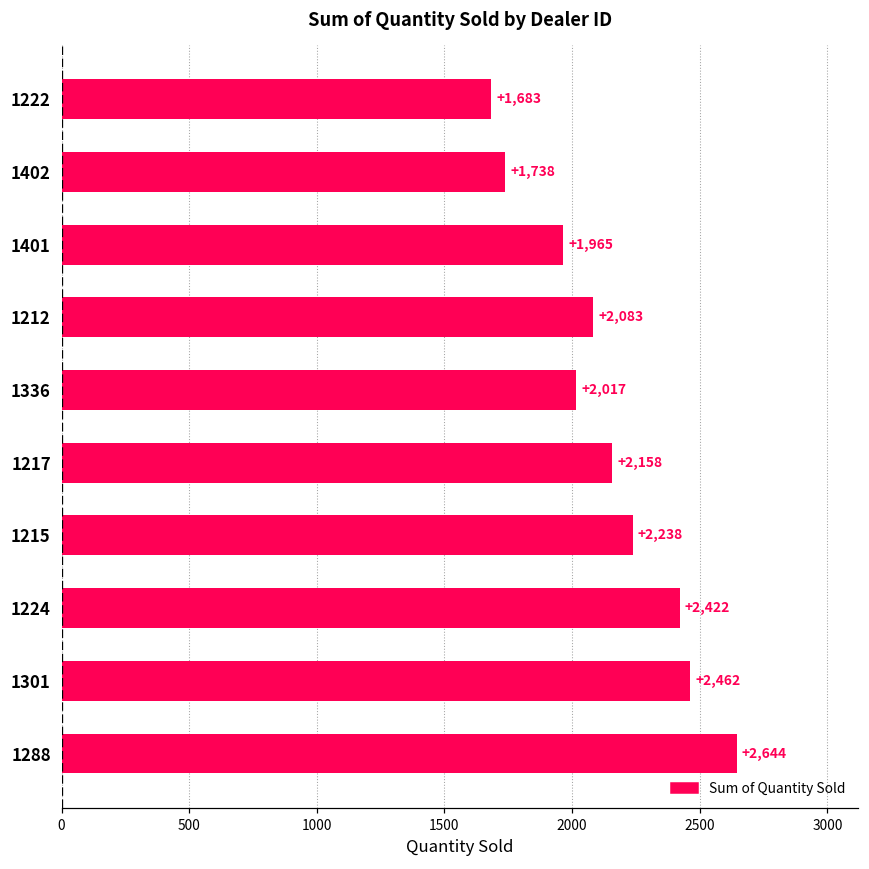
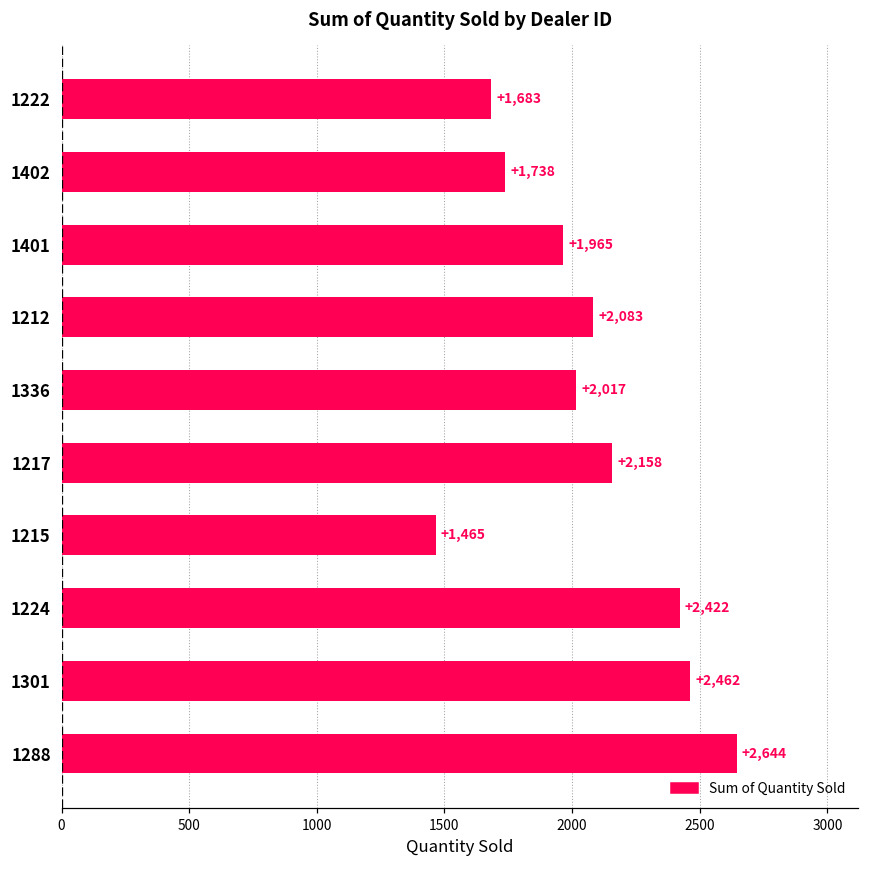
1215: +2,238 -> +1,465
